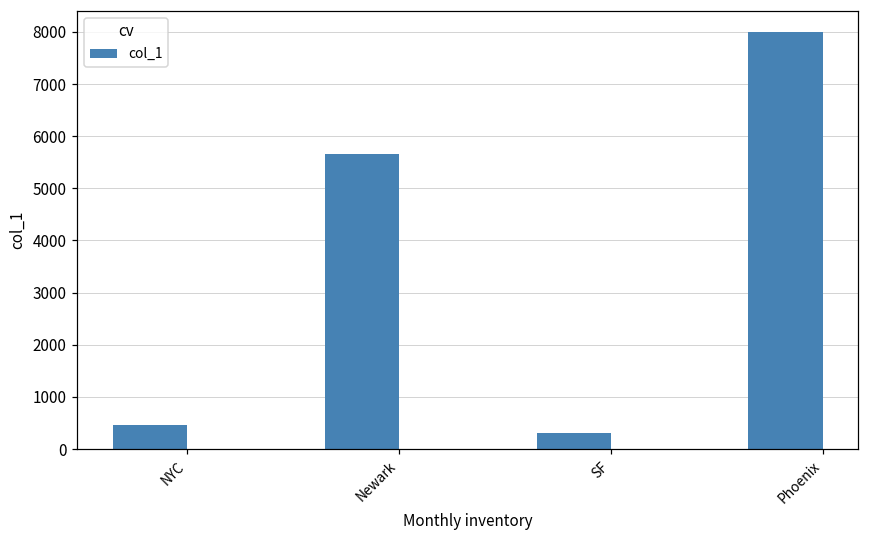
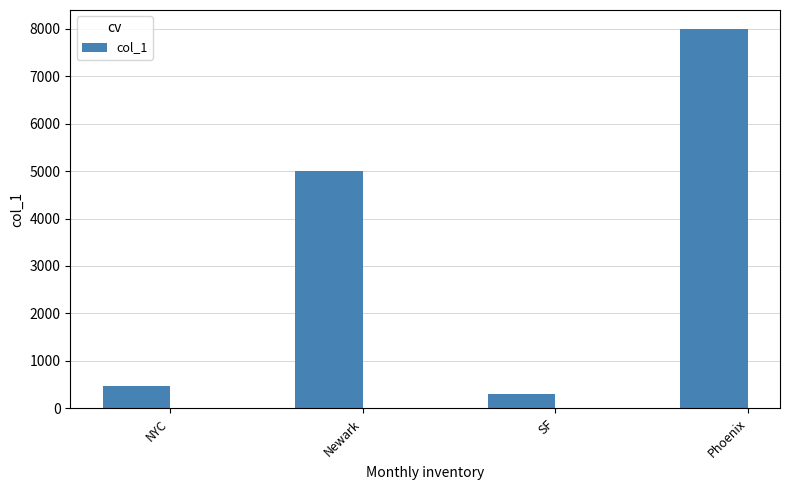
Newark: 5700 -> 5000
